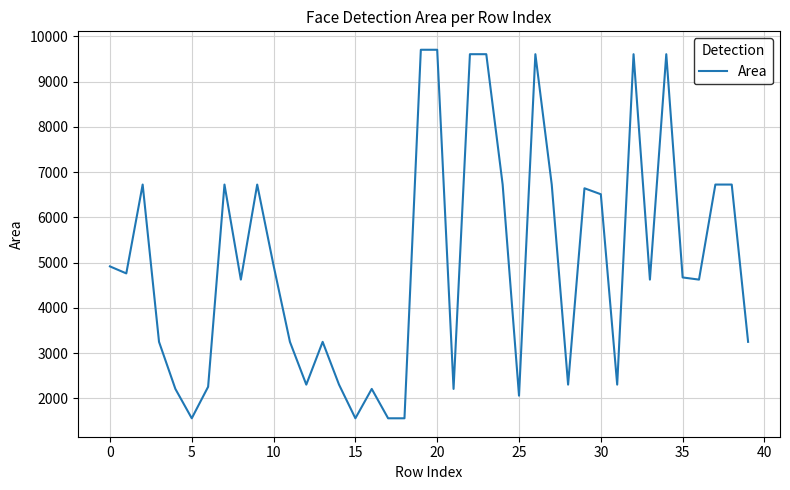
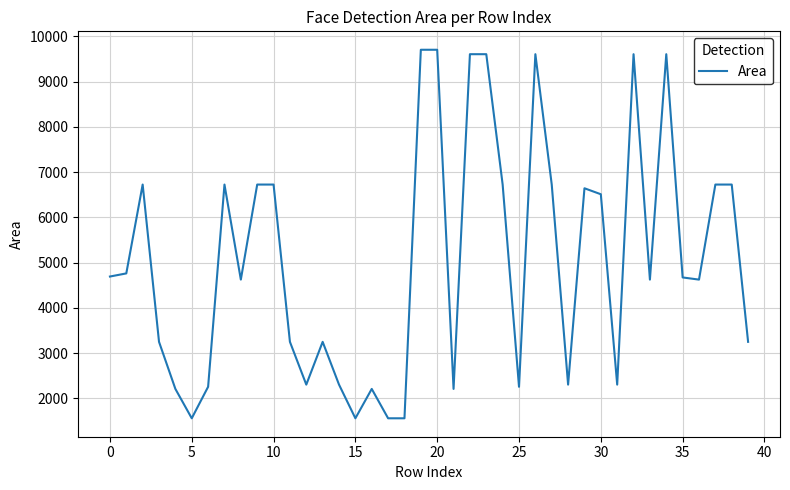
0: 4900 -> 4700
10: 4900 -> 6700
25: 2100 -> 2300
